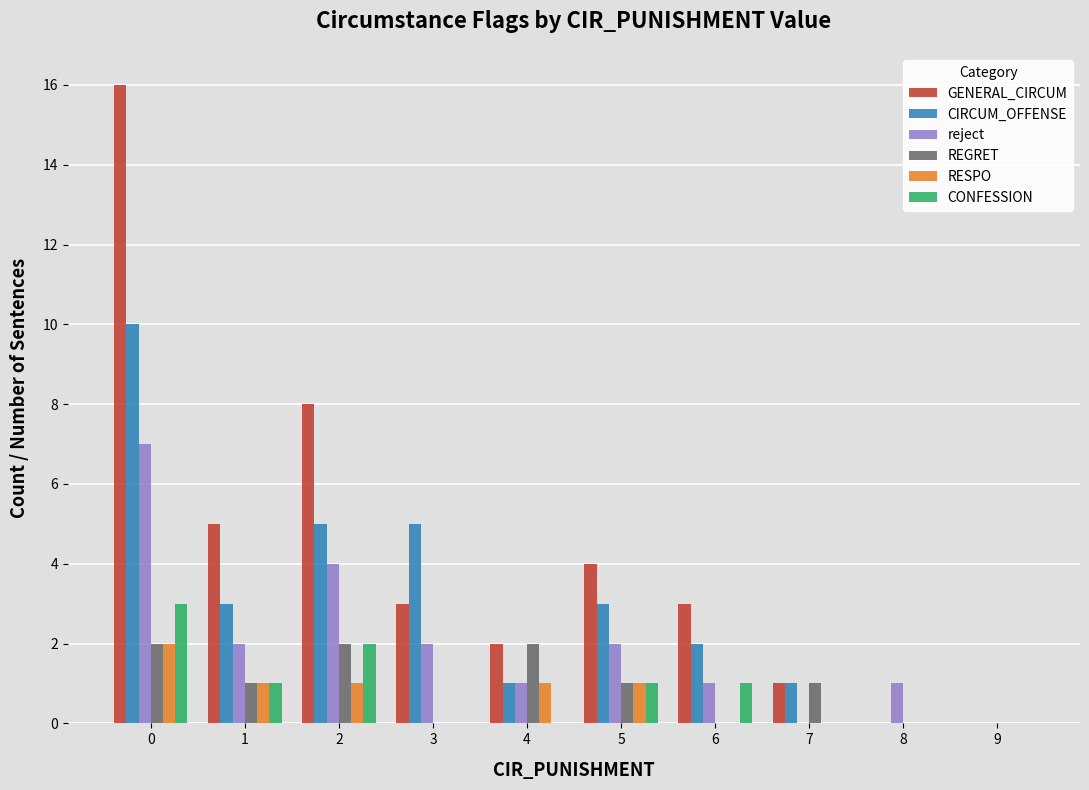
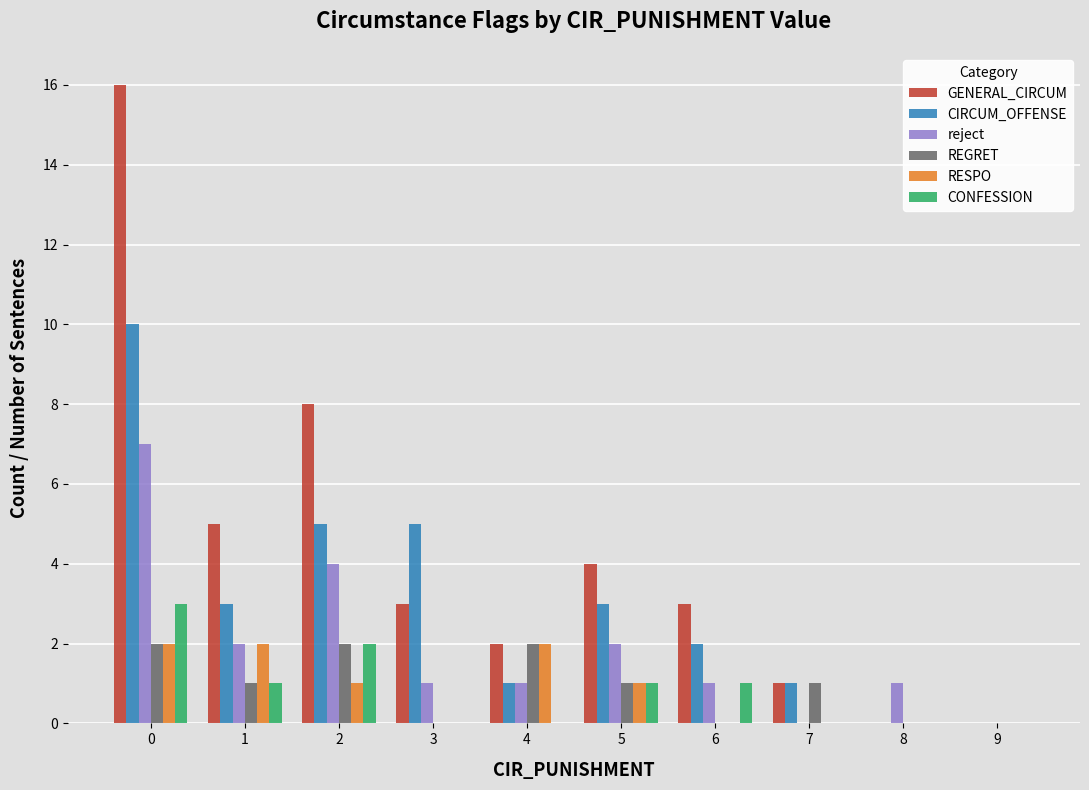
RESPO, 1: 1 -> 2
reject, 3: 2 -> 1
RESPO, 4: 1 -> 2
